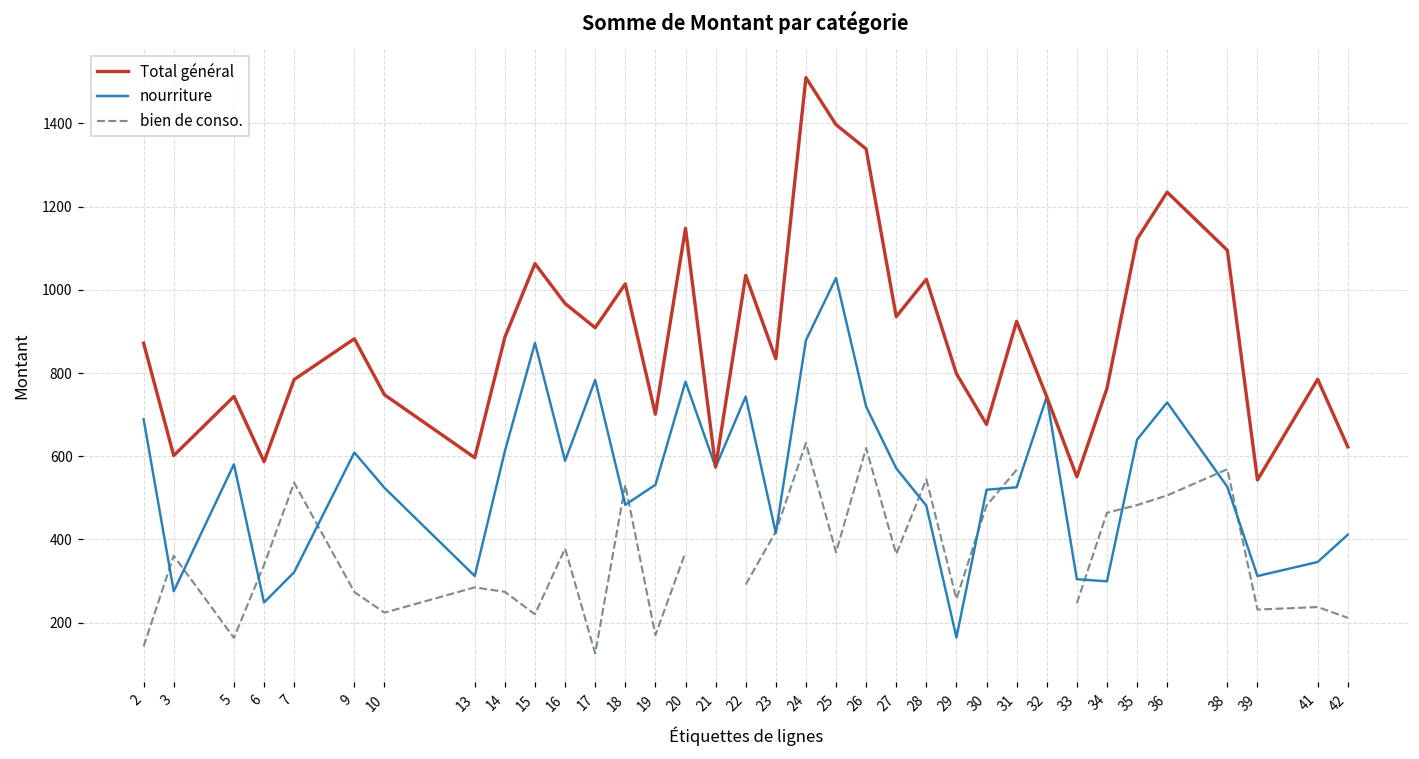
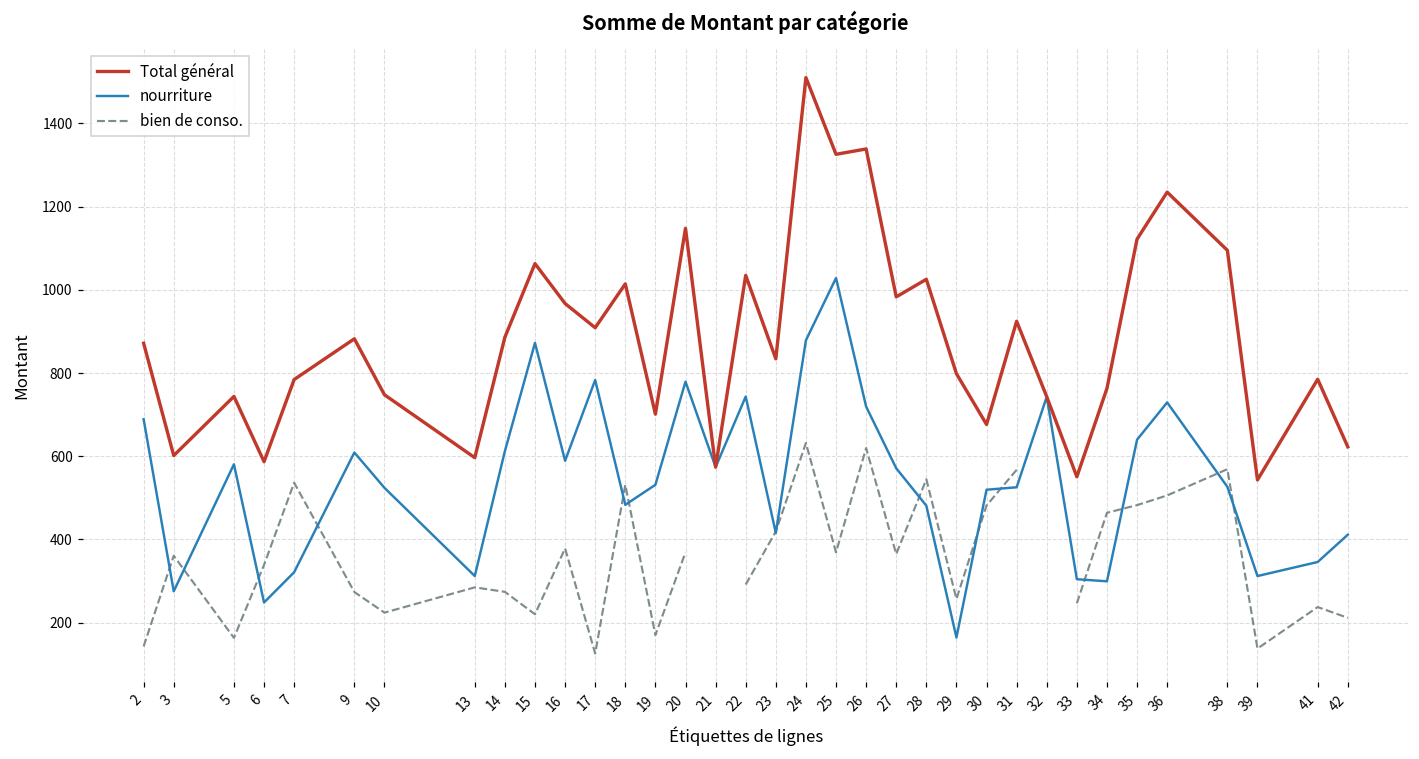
Total général, 25: 1400 -> 1330
Total général, 27: 940 -> 980
bien de conso., 39: 230 -> 140
